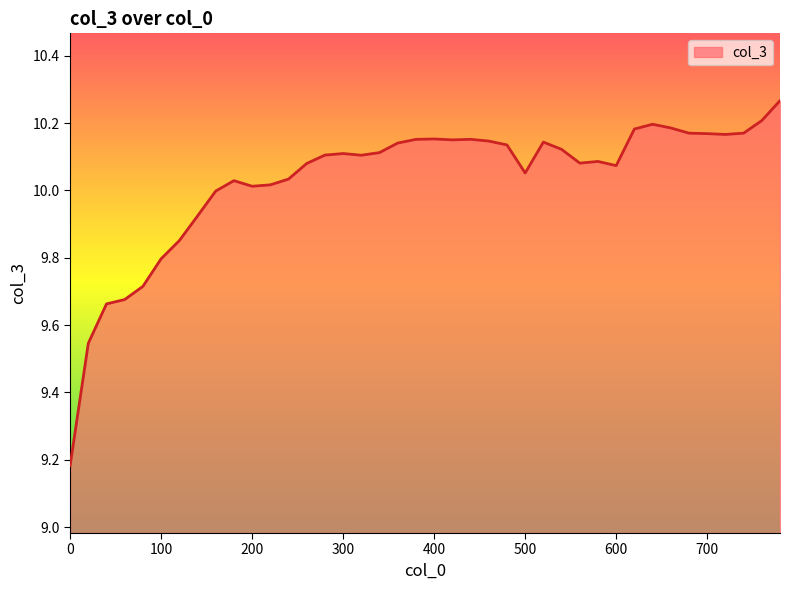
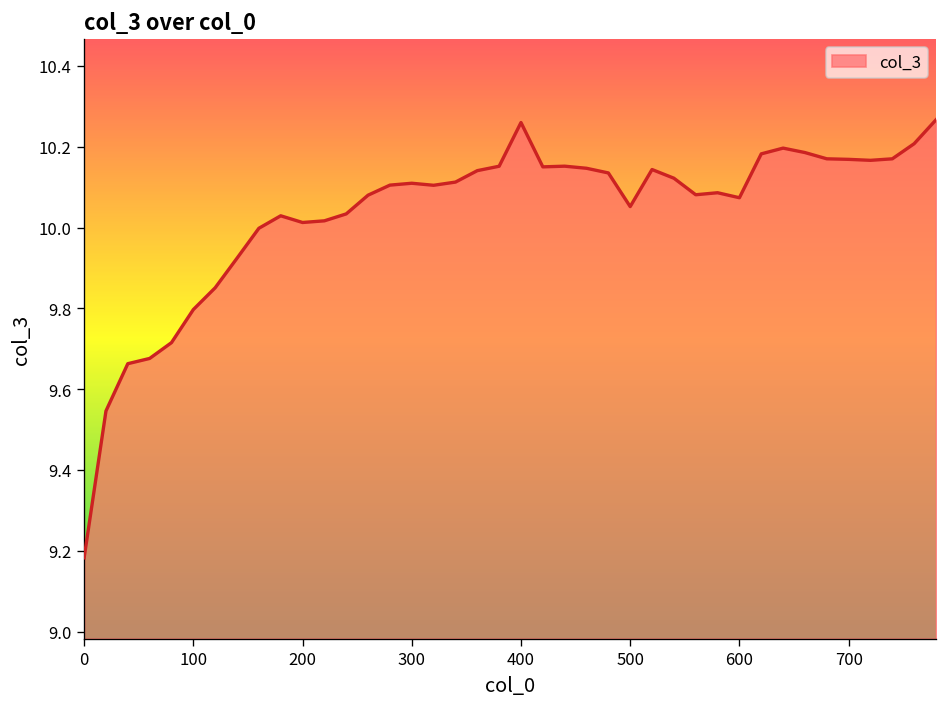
400: 10.15 -> 10.26
